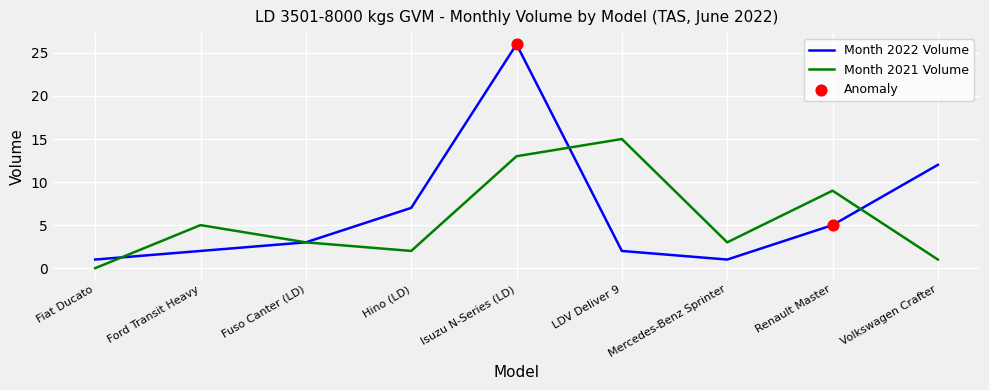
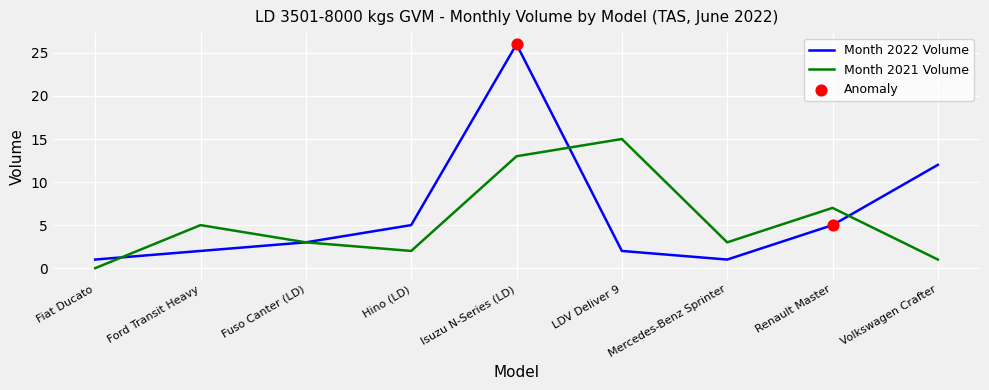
Month 2022 Volume, Hino (LD): 7 -> 5
Month 2021 Volume, Renault Master: 9 -> 7
